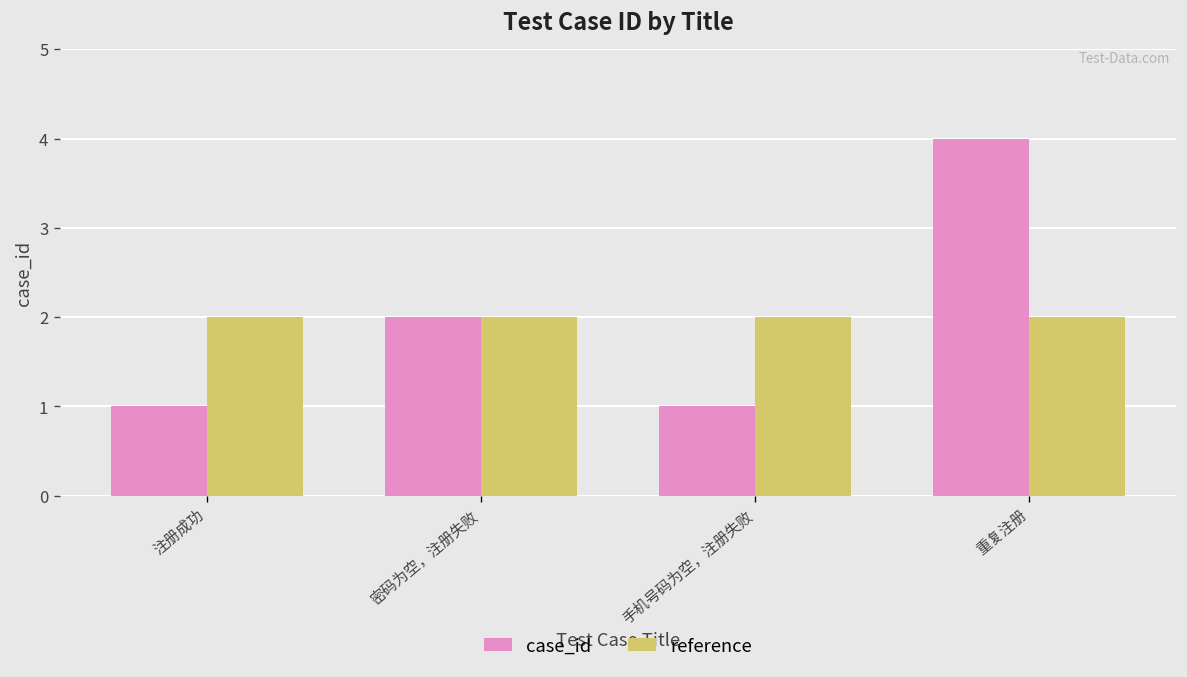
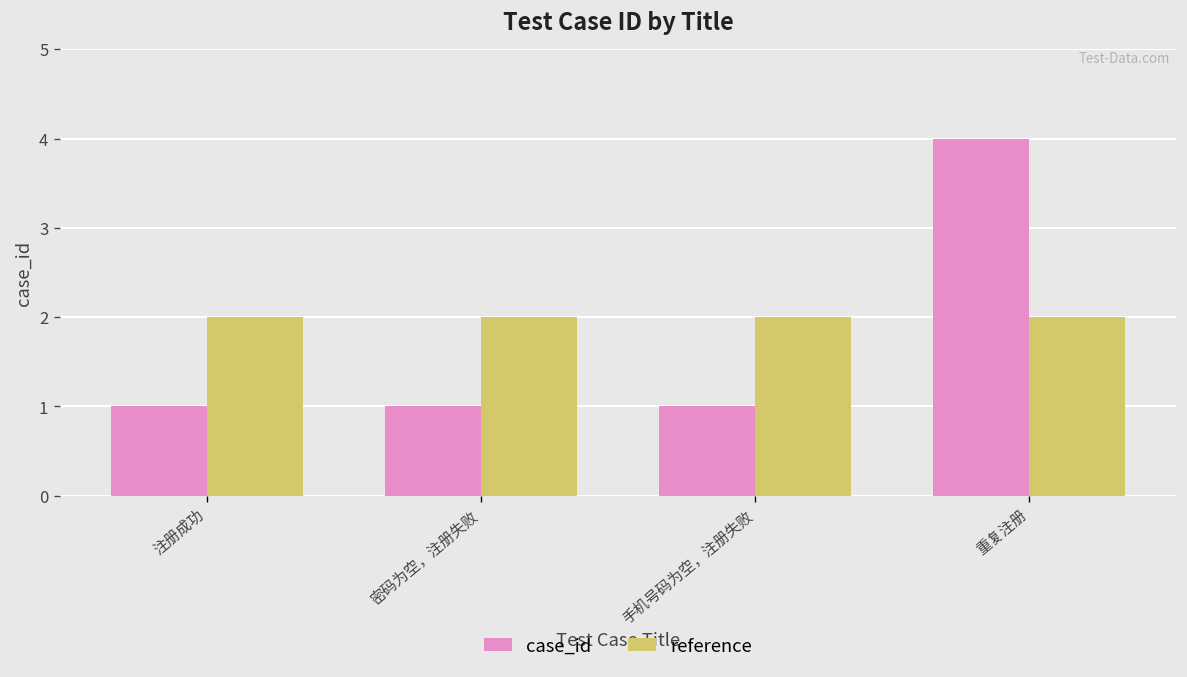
case_id, 密码为空，注册失败: 2 -> 1
